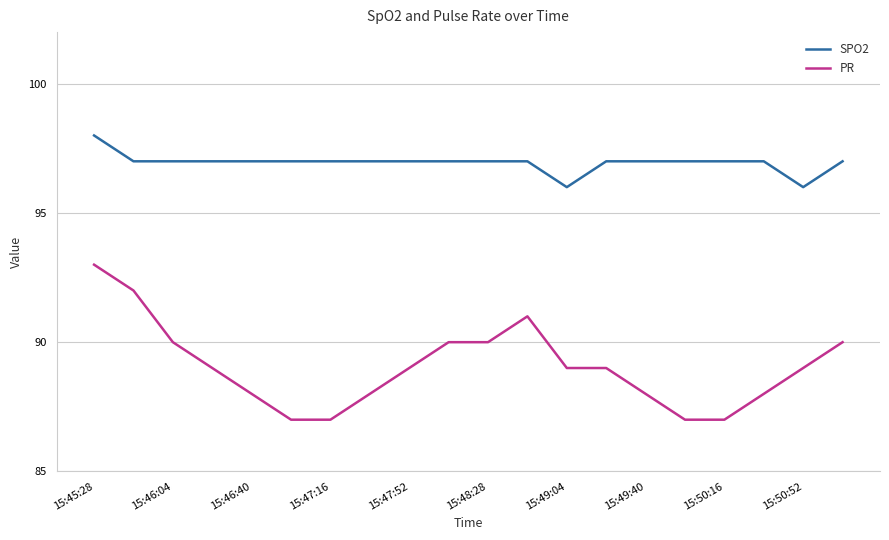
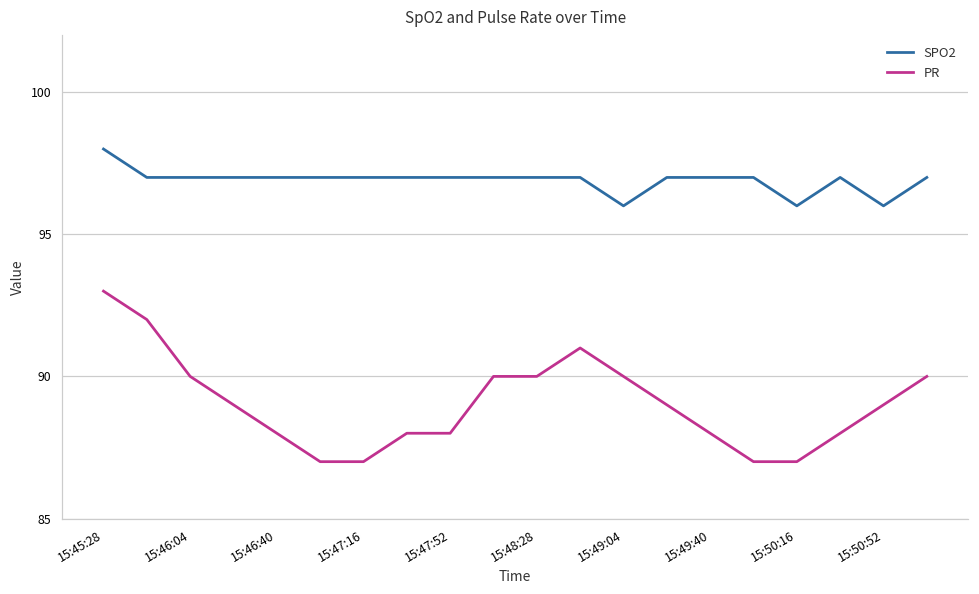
PR, 15:47:52: 89 -> 88
PR, 15:49:04: 89 -> 90
SPO2, 15:50:16: 97 -> 96
